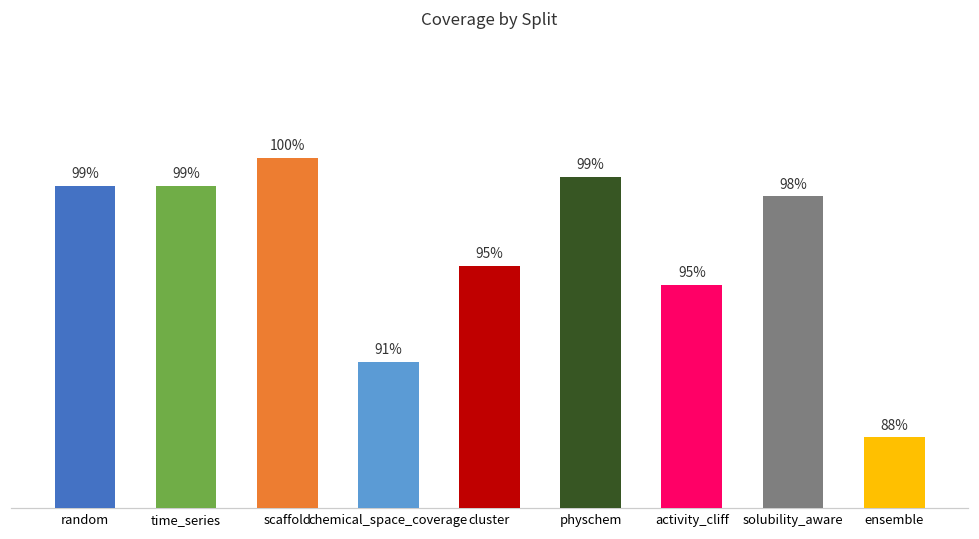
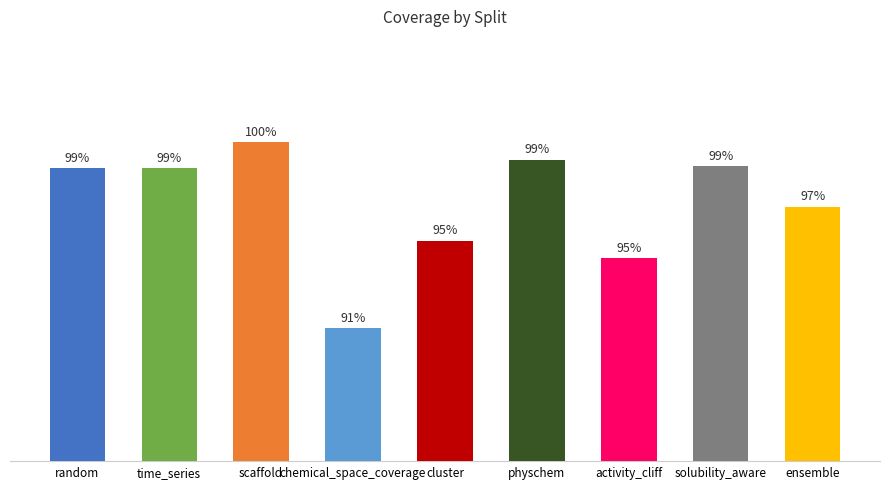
solubility_aware: 98% -> 99%
ensemble: 88% -> 97%
